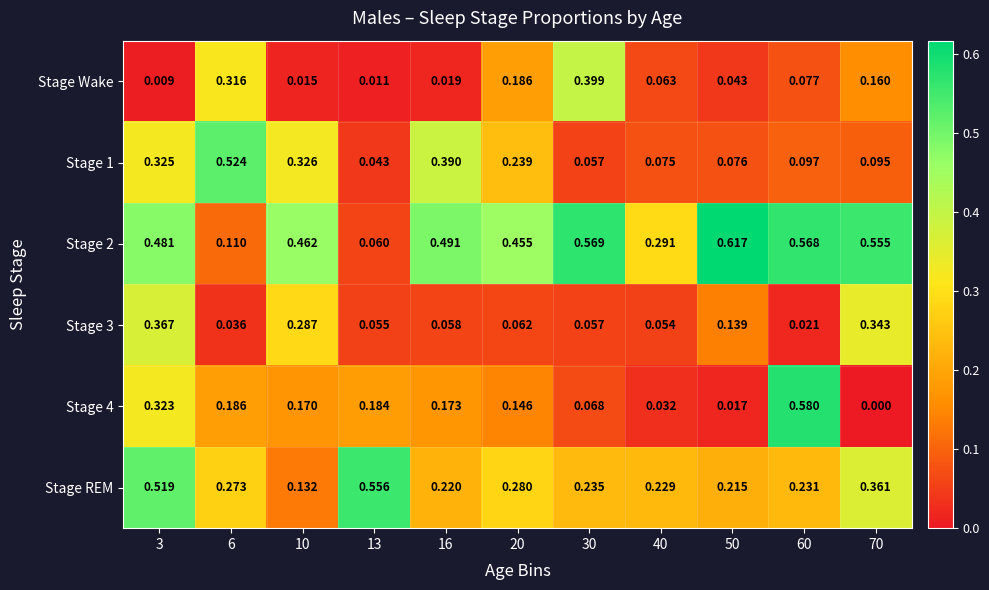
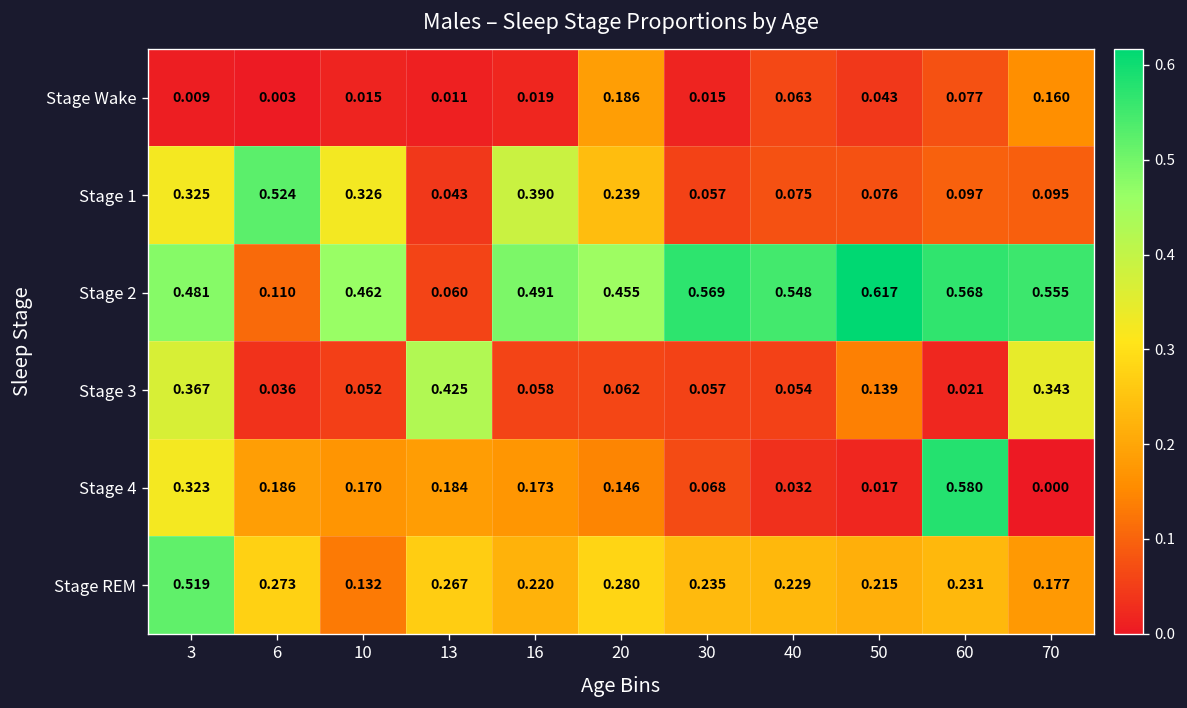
Stage Wake, 6: 0.316 -> 0.003
Stage Wake, 30: 0.399 -> 0.015
Stage 2, 40: 0.291 -> 0.548
Stage 3, 10: 0.287 -> 0.052
Stage 3, 13: 0.055 -> 0.425
Stage REM, 13: 0.556 -> 0.267
Stage REM, 70: 0.361 -> 0.177
